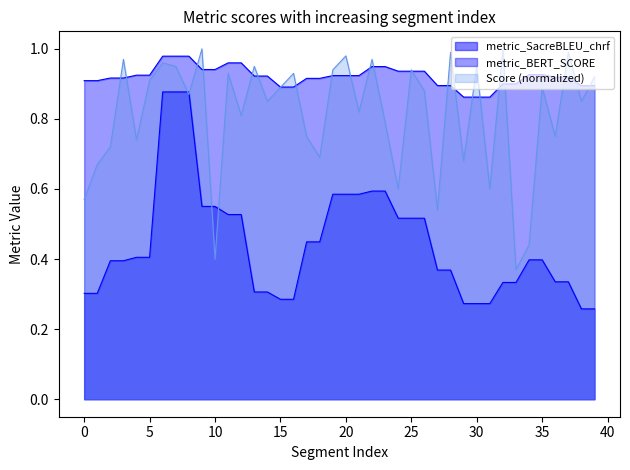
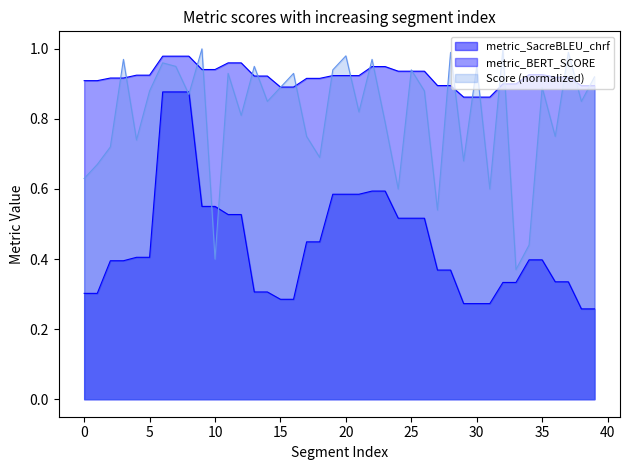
Score (normalized), 0: 0.57 -> 0.63
Score (normalized), 5: 0.91 -> 0.88
